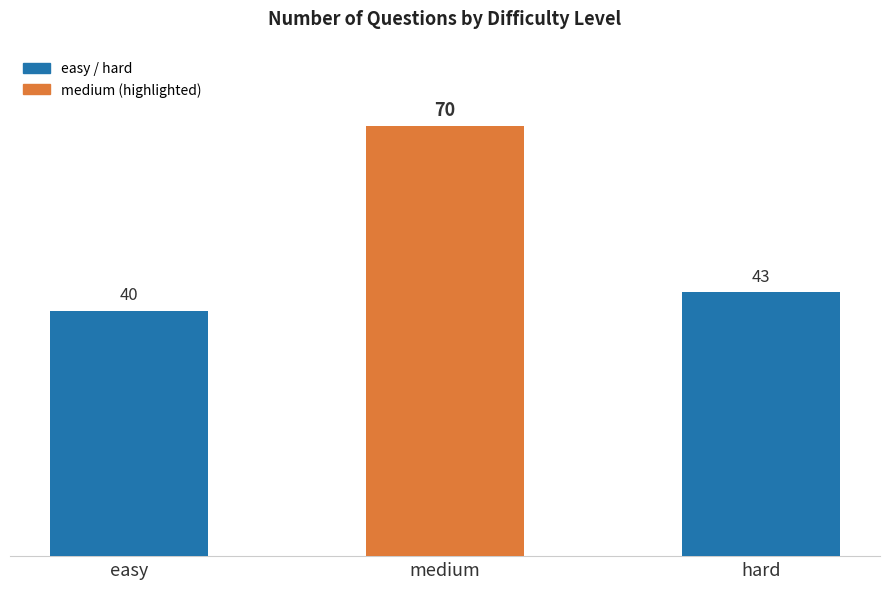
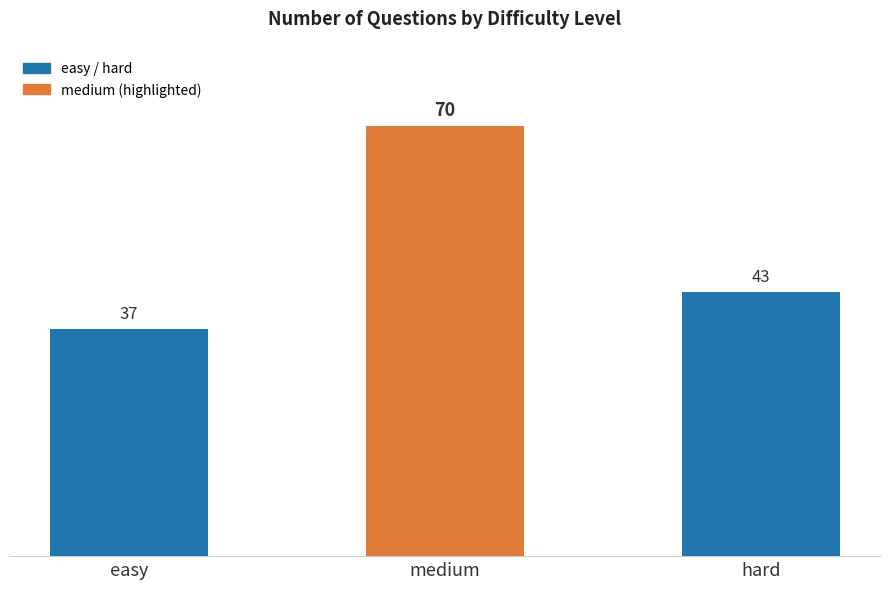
easy: 40 -> 37
